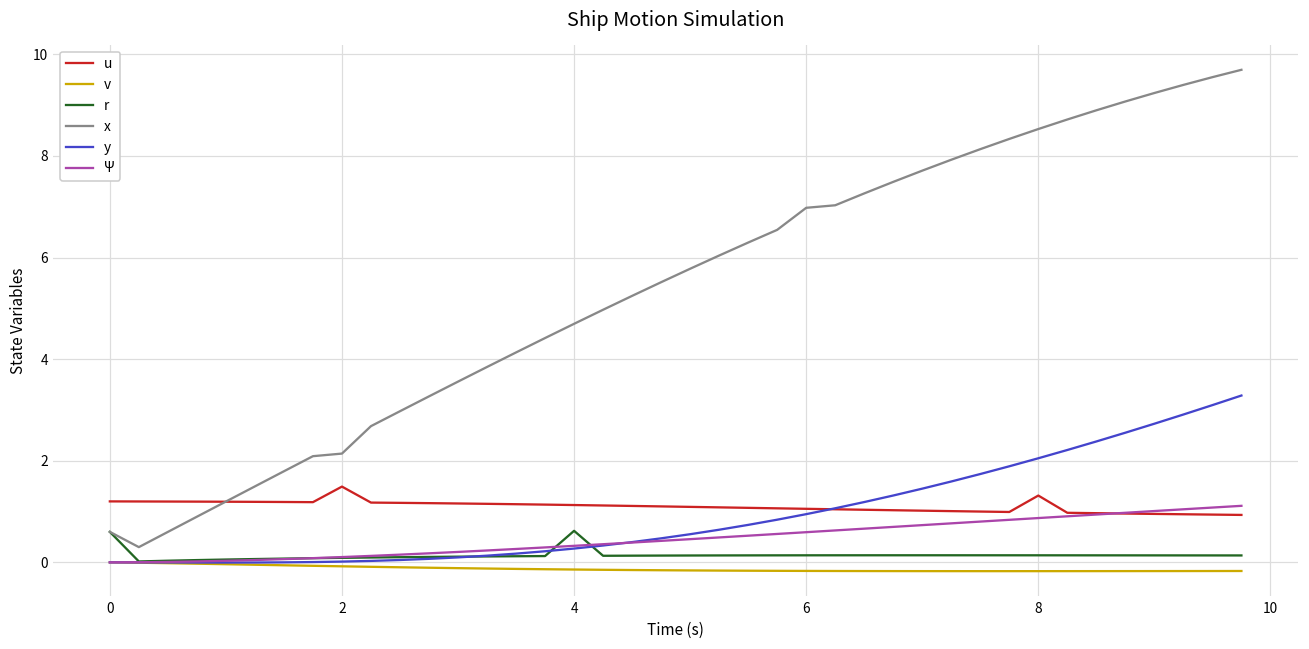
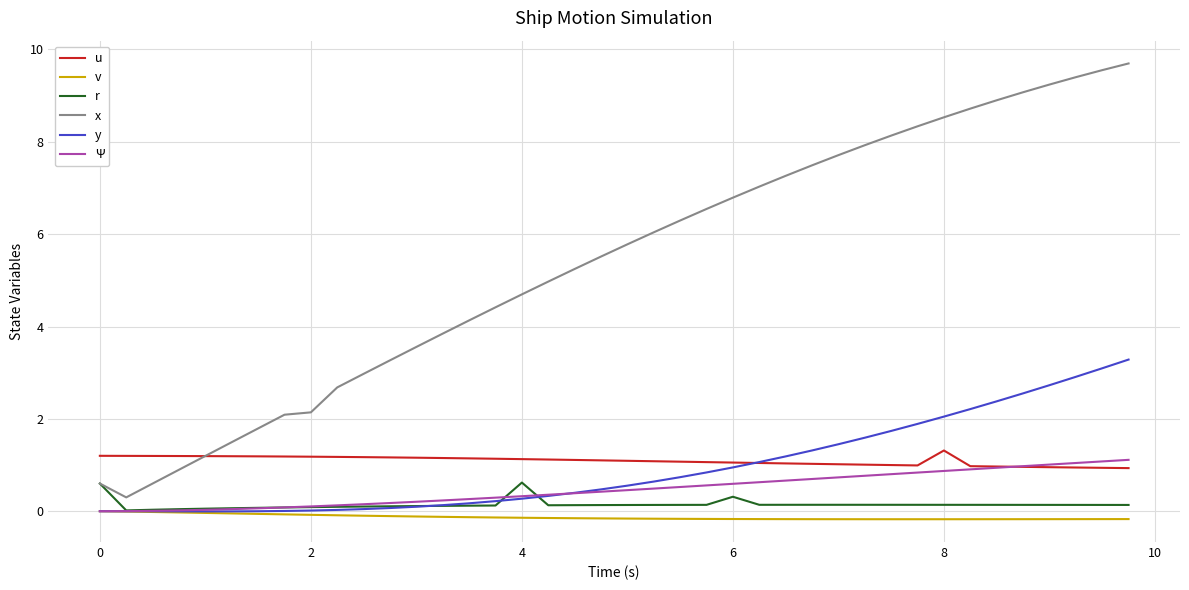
u, 2: 1.5 -> 1.2
r, 6: 0.1 -> 0.3
x, 6: 7.0 -> 6.8
